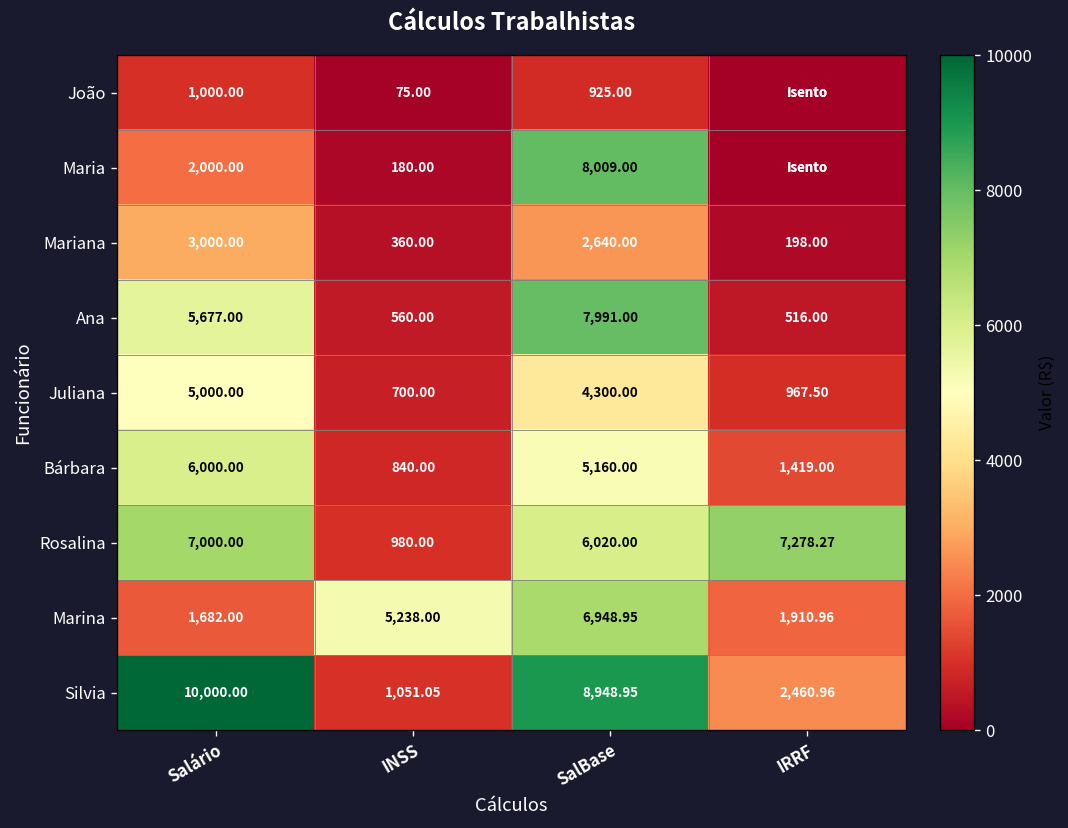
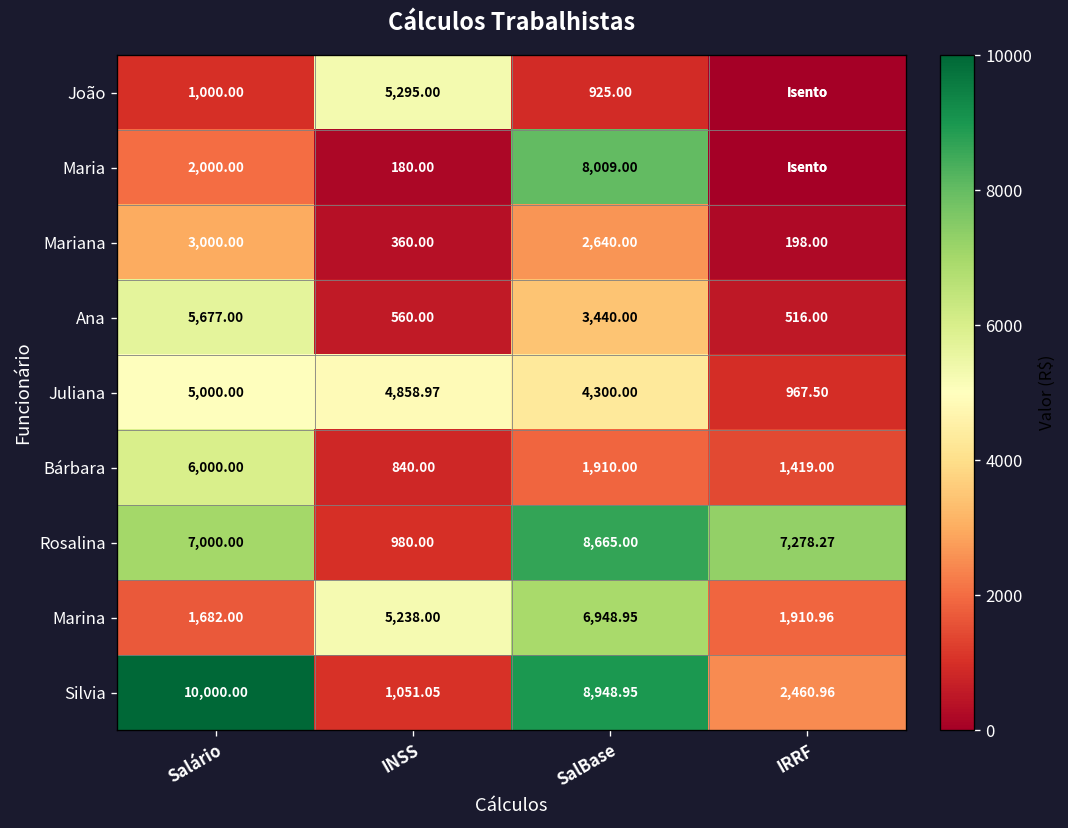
João, INSS: 75.00 -> 5,295.00
Ana, SalBase: 7,991.00 -> 3,440.00
Juliana, INSS: 700.00 -> 4,858.97
Bárbara, SalBase: 5,160.00 -> 1,910.00
Rosalina, SalBase: 6,020.00 -> 8,665.00
